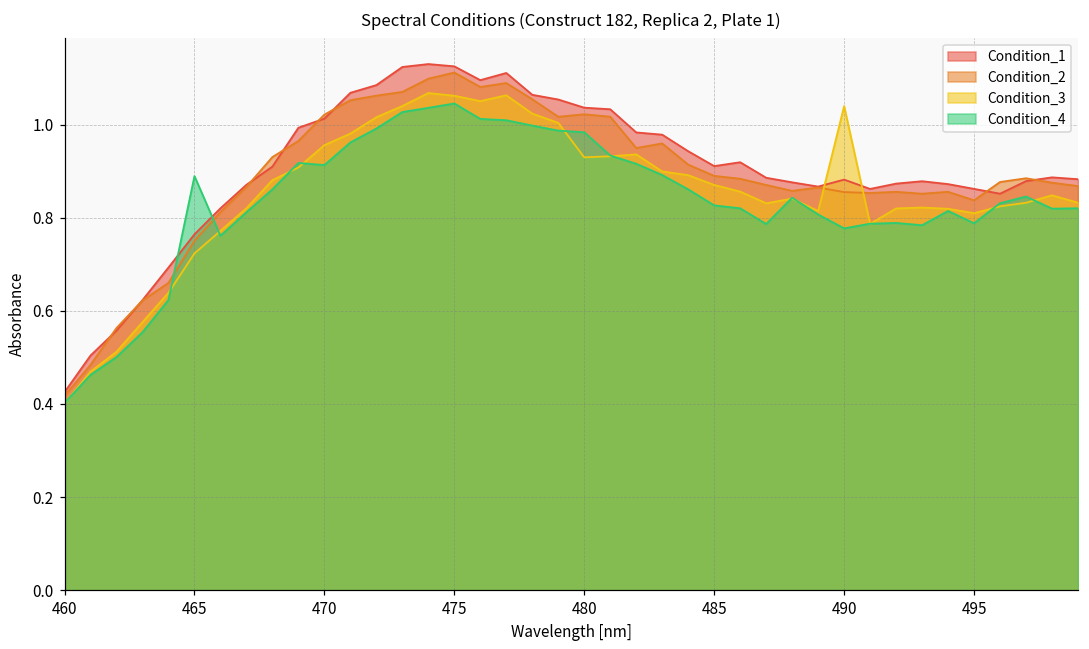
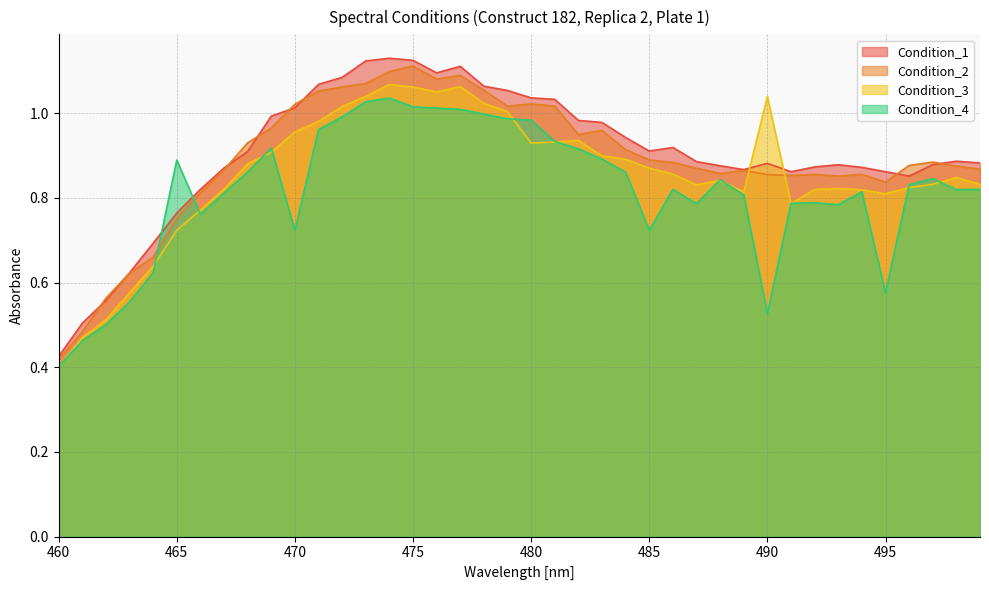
Condition_4, 470: 0.91 -> 0.72
Condition_4, 475: 1.05 -> 1.02
Condition_4, 485: 0.83 -> 0.72
Condition_4, 490: 0.78 -> 0.53
Condition_4, 495: 0.79 -> 0.58
